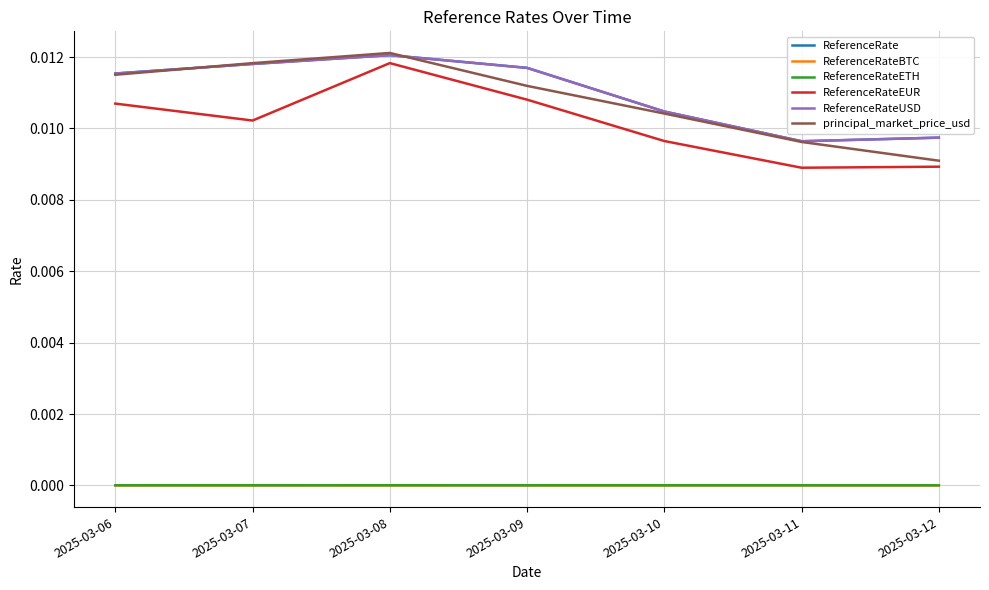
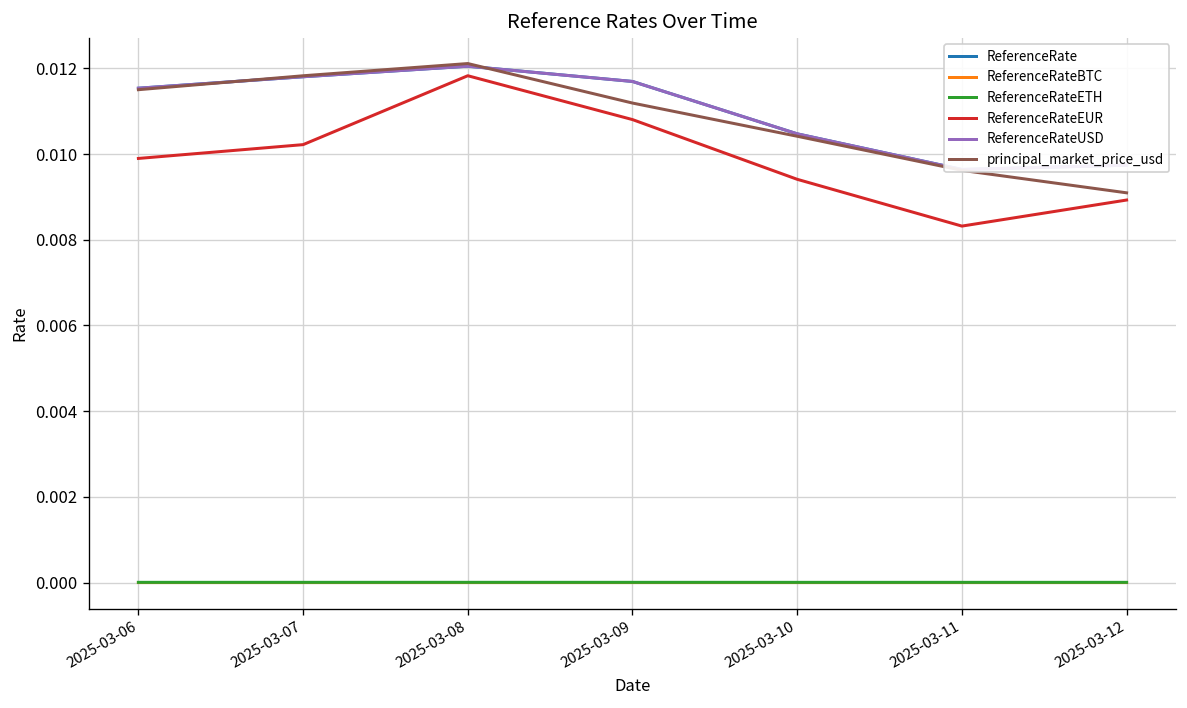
ReferenceRateEUR, 2025-03-06: 0.0107 -> 0.0099
ReferenceRateEUR, 2025-03-10: 0.0096 -> 0.0094
ReferenceRateEUR, 2025-03-11: 0.0089 -> 0.0083
